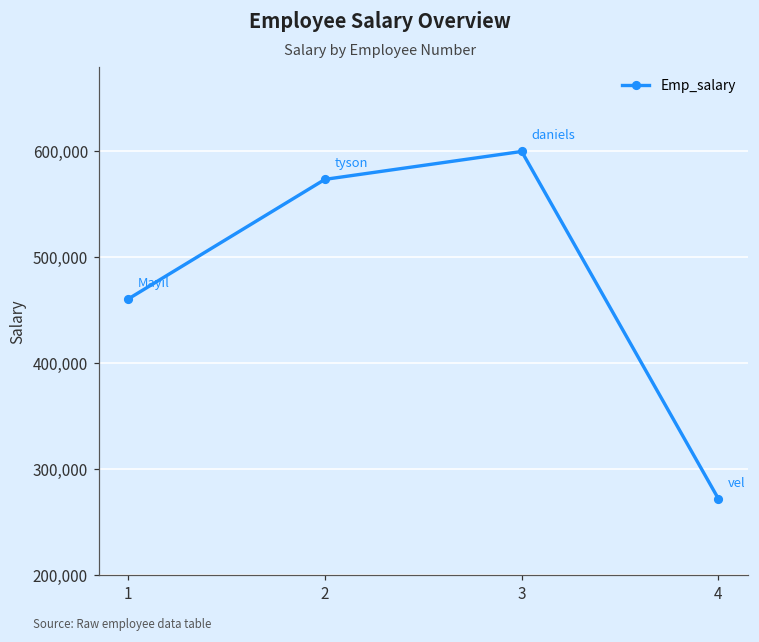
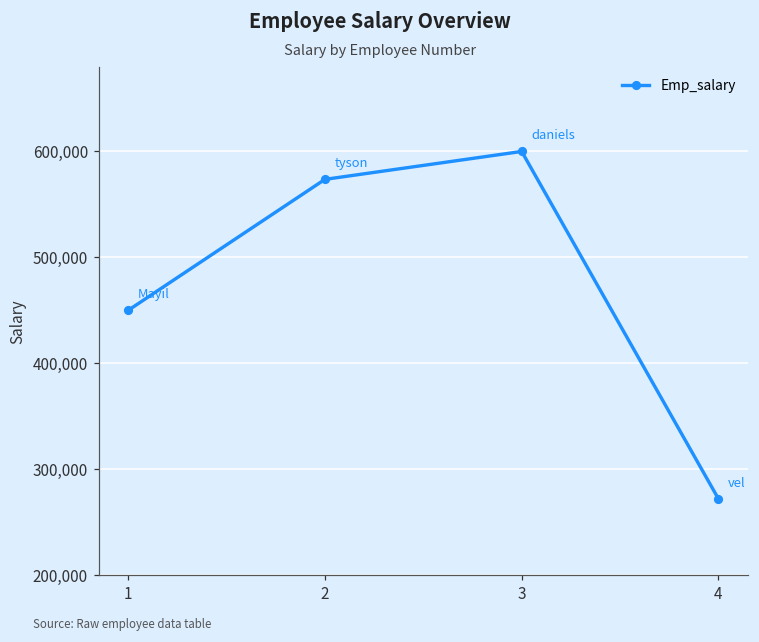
1: 460,000 -> 450,000
